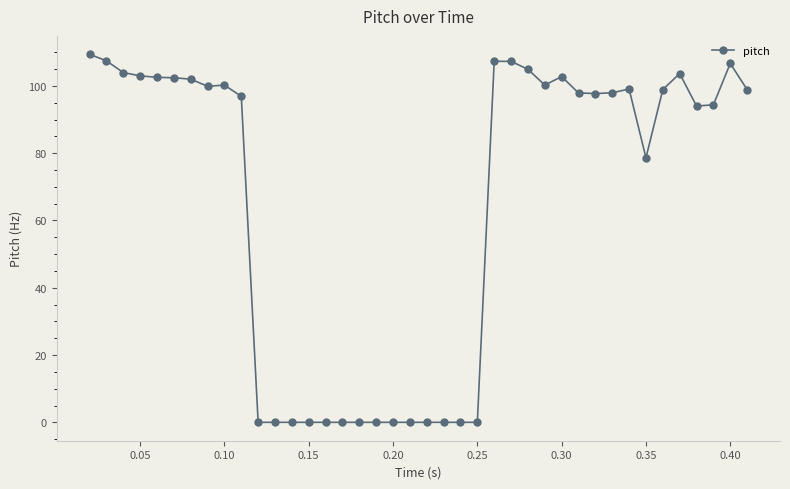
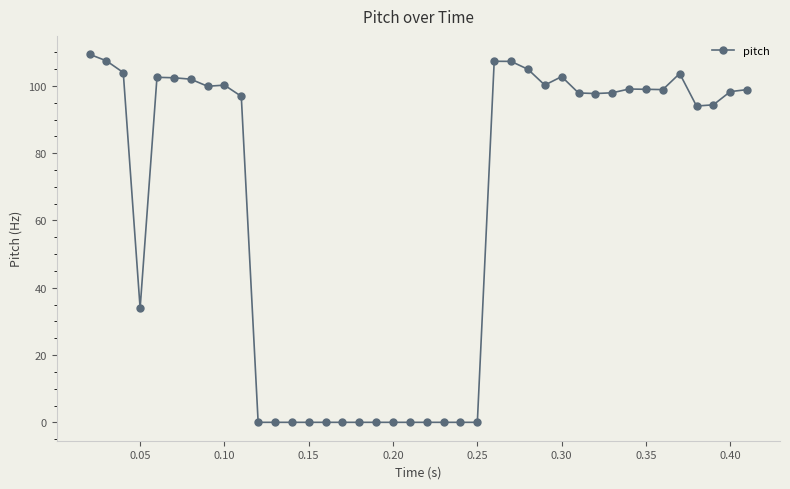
0.05: 103 -> 34
0.35: 79 -> 99
0.40: 107 -> 98
